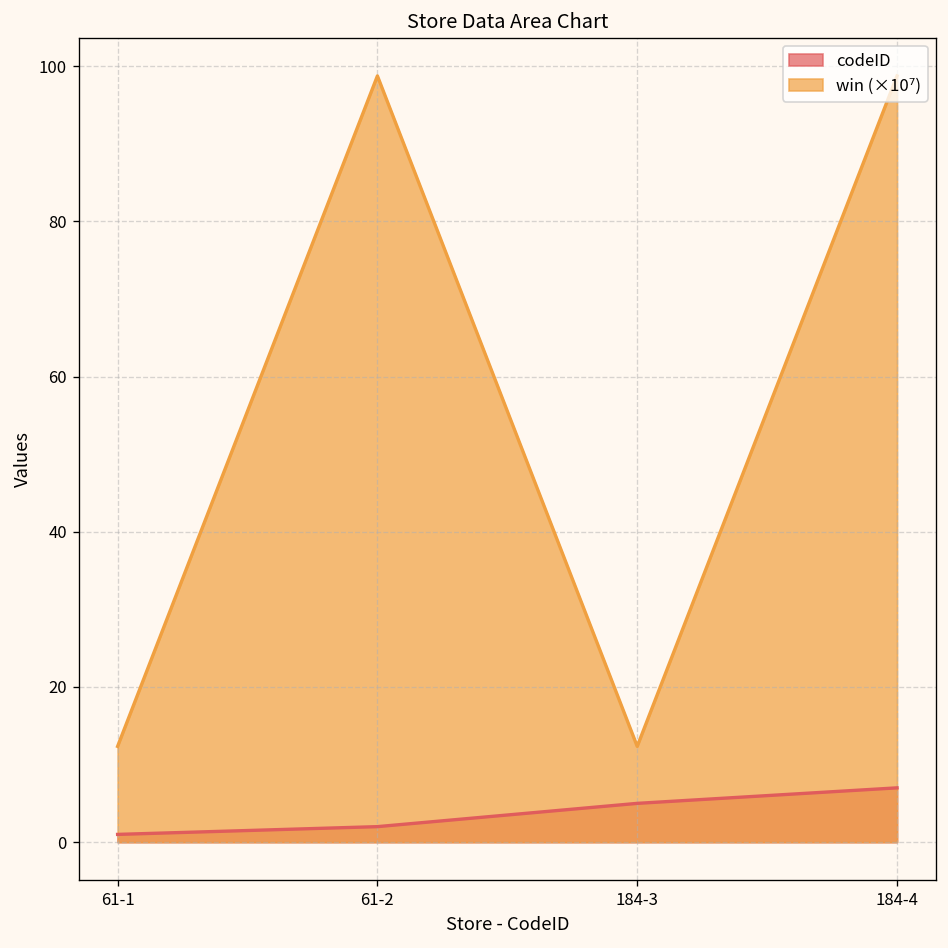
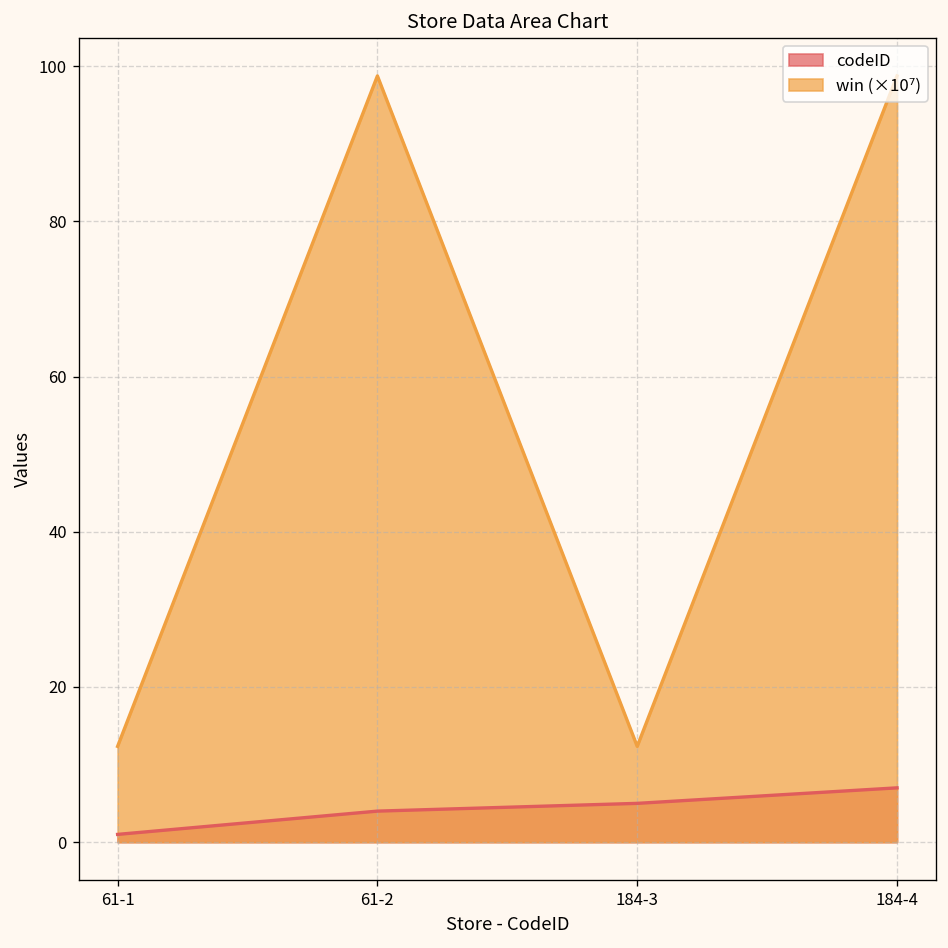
codeID, 61-2: 2 -> 4
